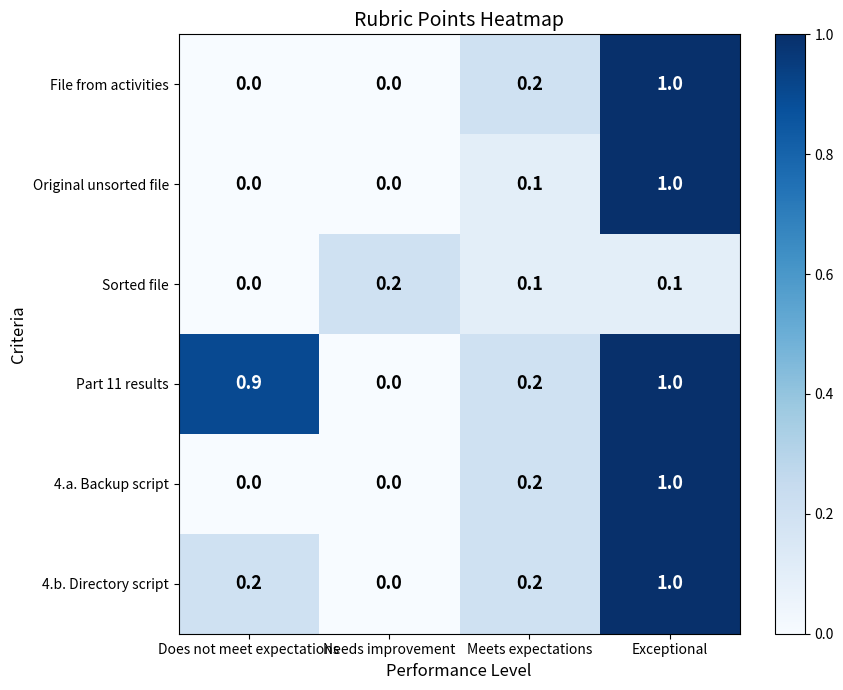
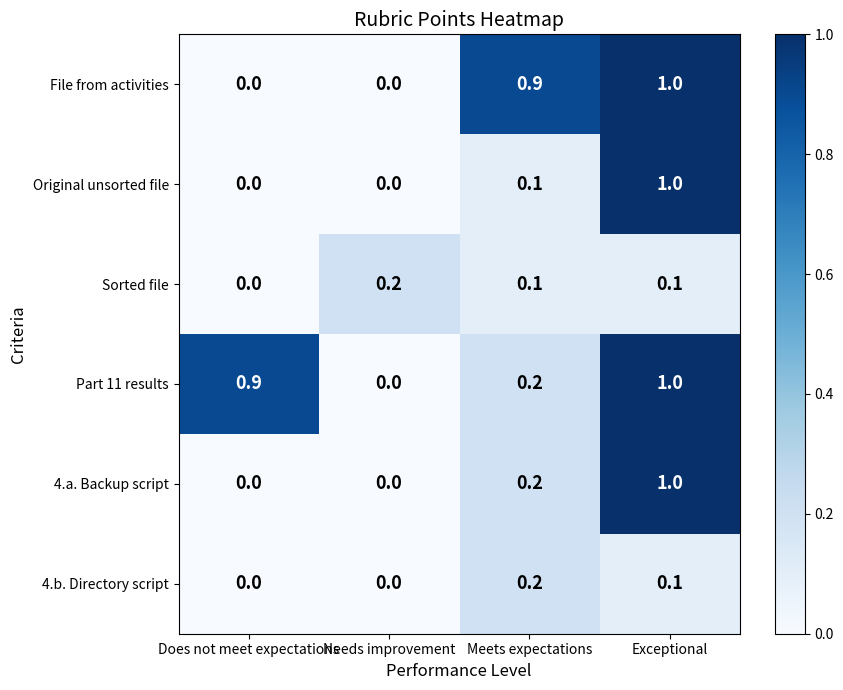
File from activities, Meets expectations: 0.2 -> 0.9
4.b. Directory script, Does not meet expectations: 0.2 -> 0.0
4.b. Directory script, Exceptional: 1.0 -> 0.1
